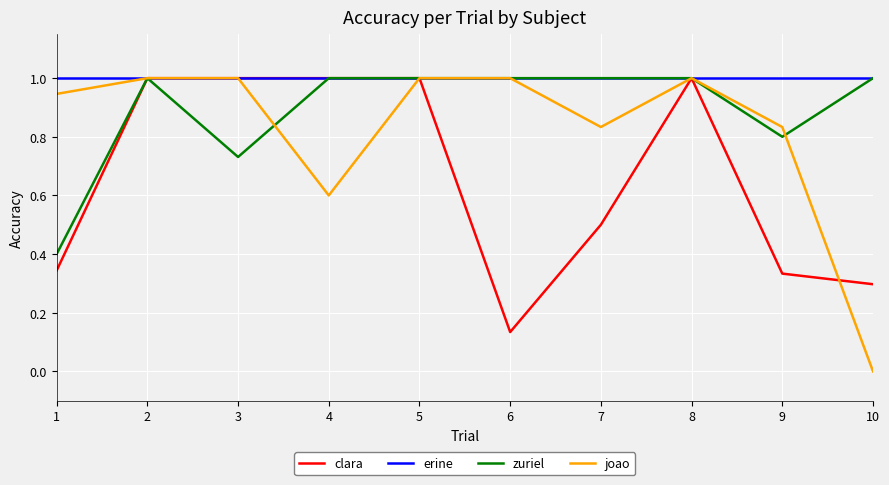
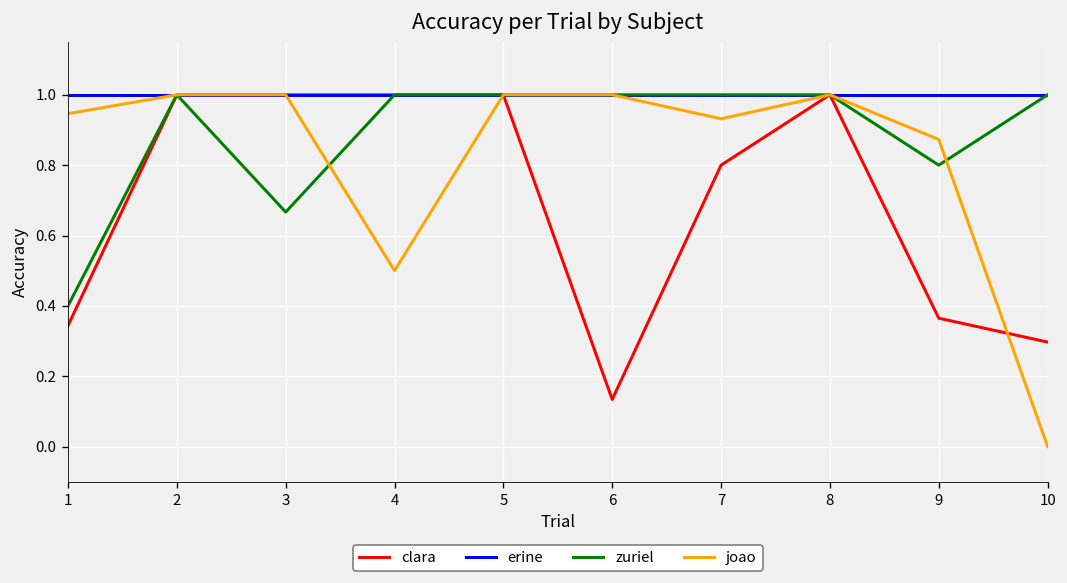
zuriel, 3: 0.73 -> 0.67
joao, 4: 0.6 -> 0.5
clara, 7: 0.5 -> 0.8
joao, 7: 0.83 -> 0.93
clara, 9: 0.33 -> 0.36
joao, 9: 0.83 -> 0.87
